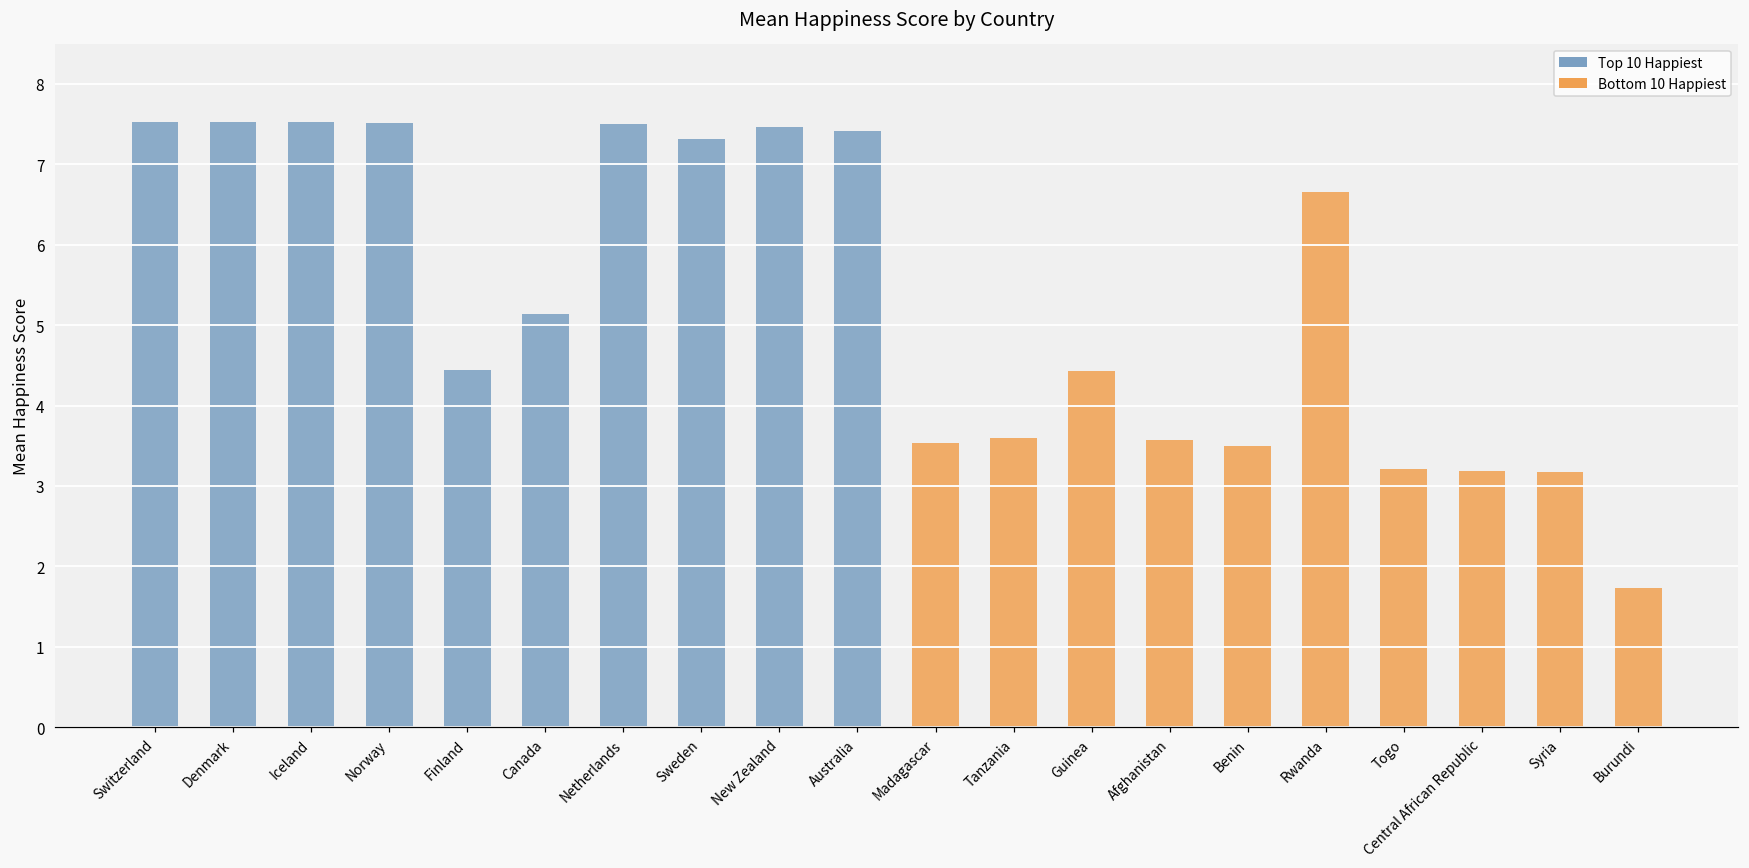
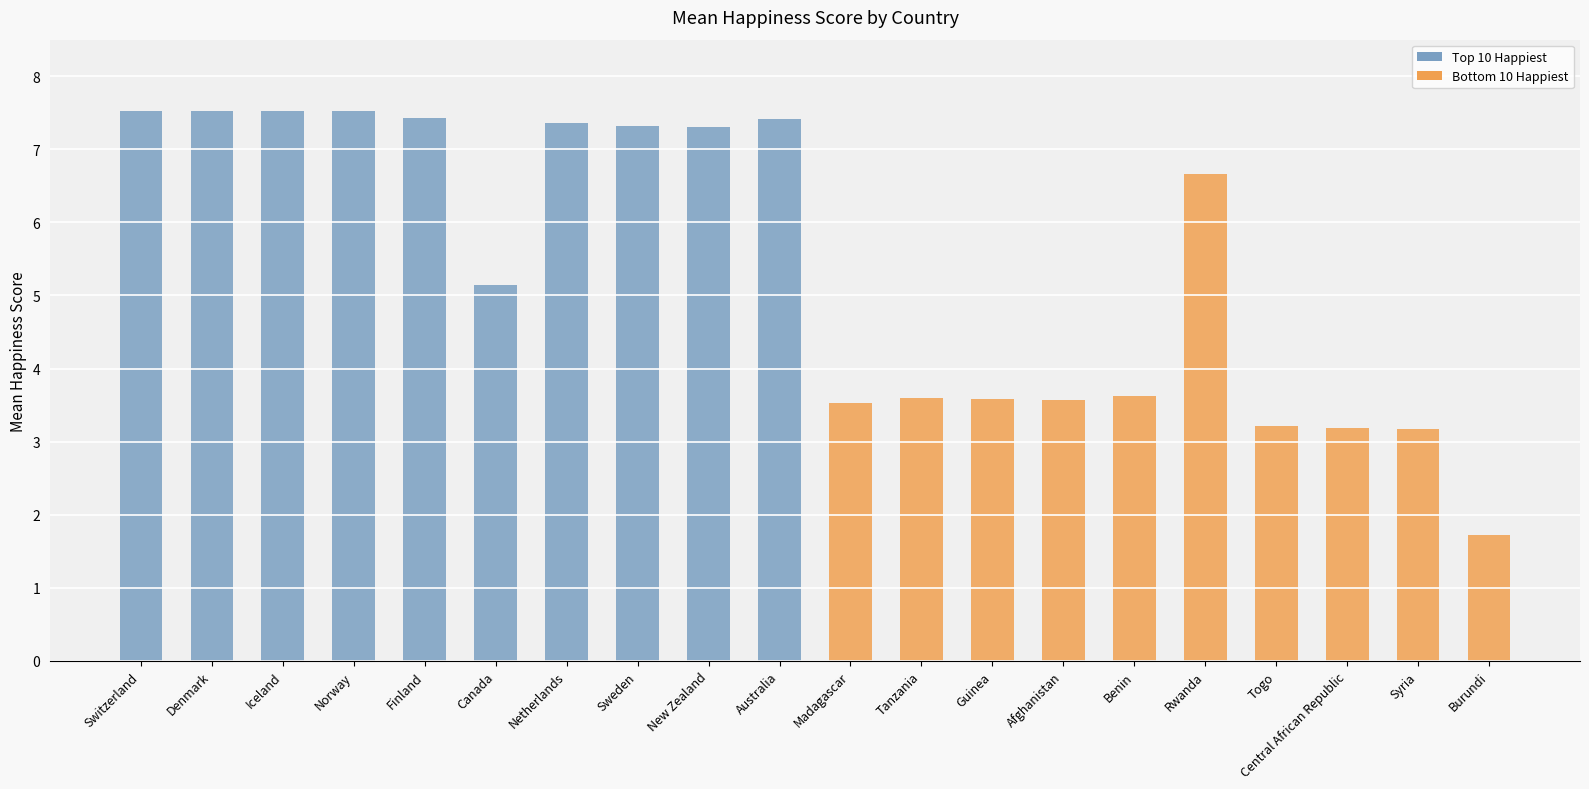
Finland: 4.4 -> 7.4
Netherlands: 7.5 -> 7.4
New Zealand: 7.5 -> 7.3
Guinea: 4.4 -> 3.6
Benin: 3.5 -> 3.6
